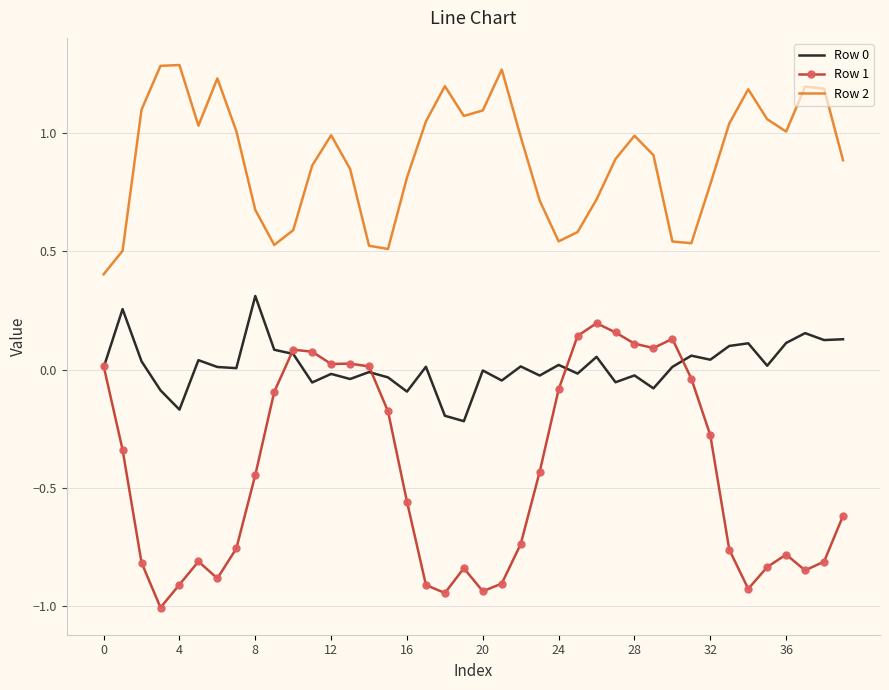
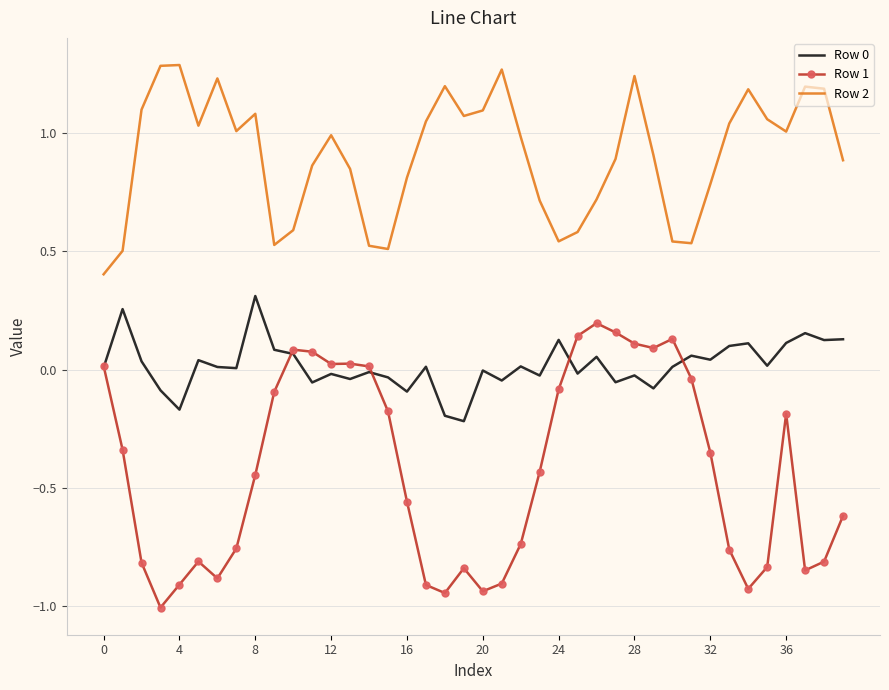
Row 2, 8: 0.67 -> 1.08
Row 0, 24: 0.02 -> 0.13
Row 2, 28: 0.99 -> 1.24
Row 1, 32: -0.28 -> -0.35
Row 1, 36: -0.78 -> -0.19
